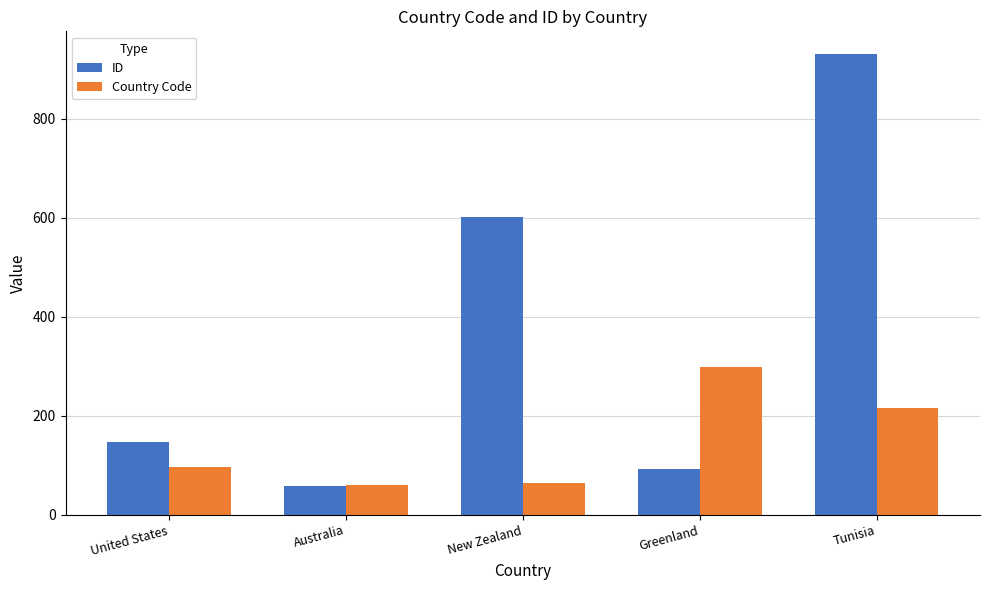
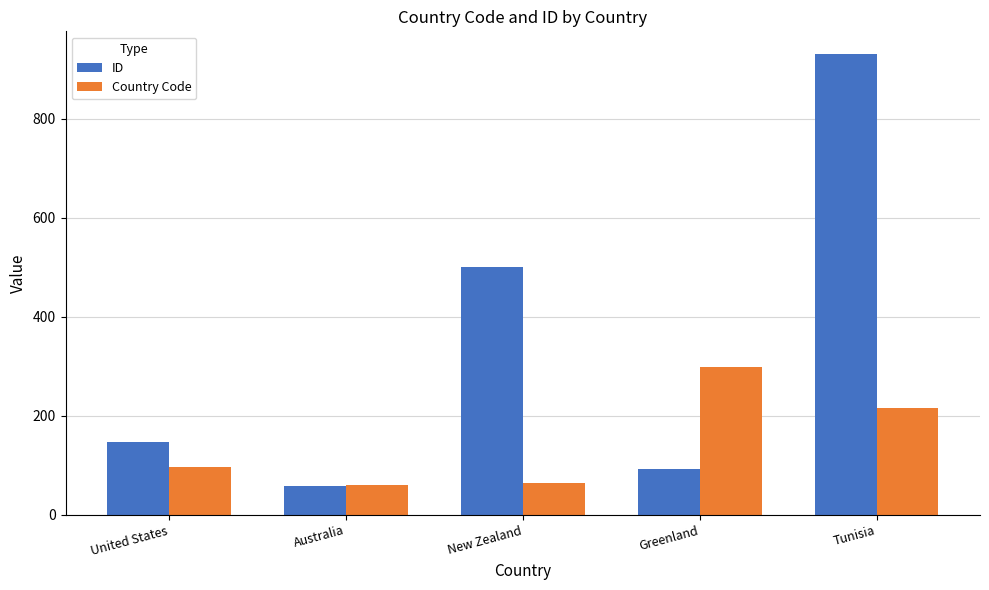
ID, New Zealand: 600 -> 500
